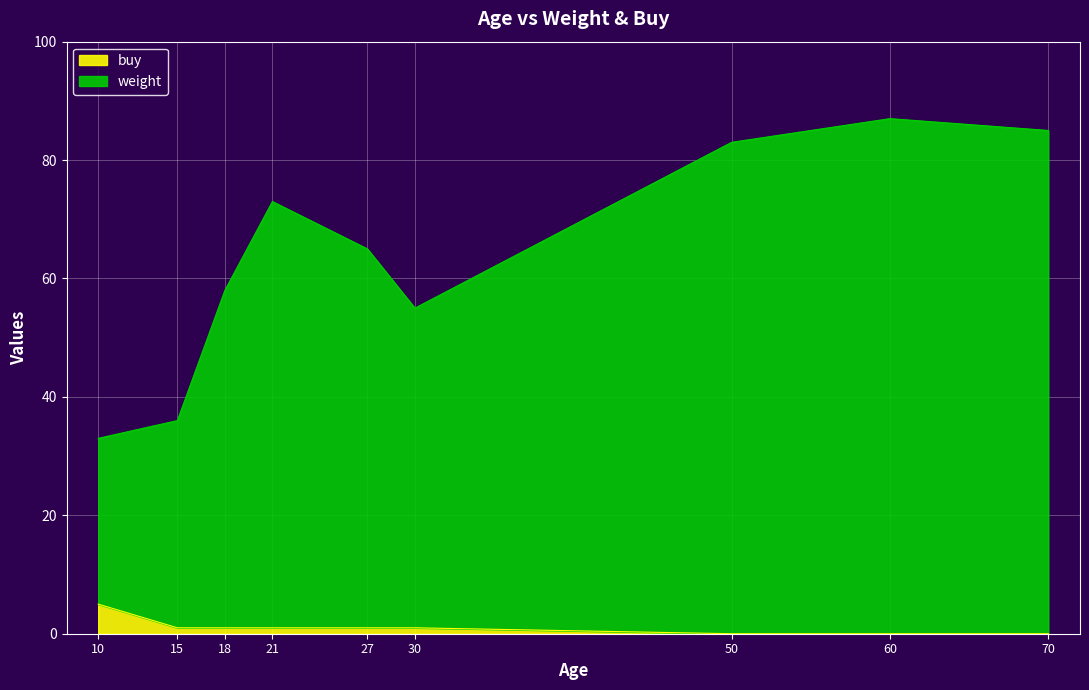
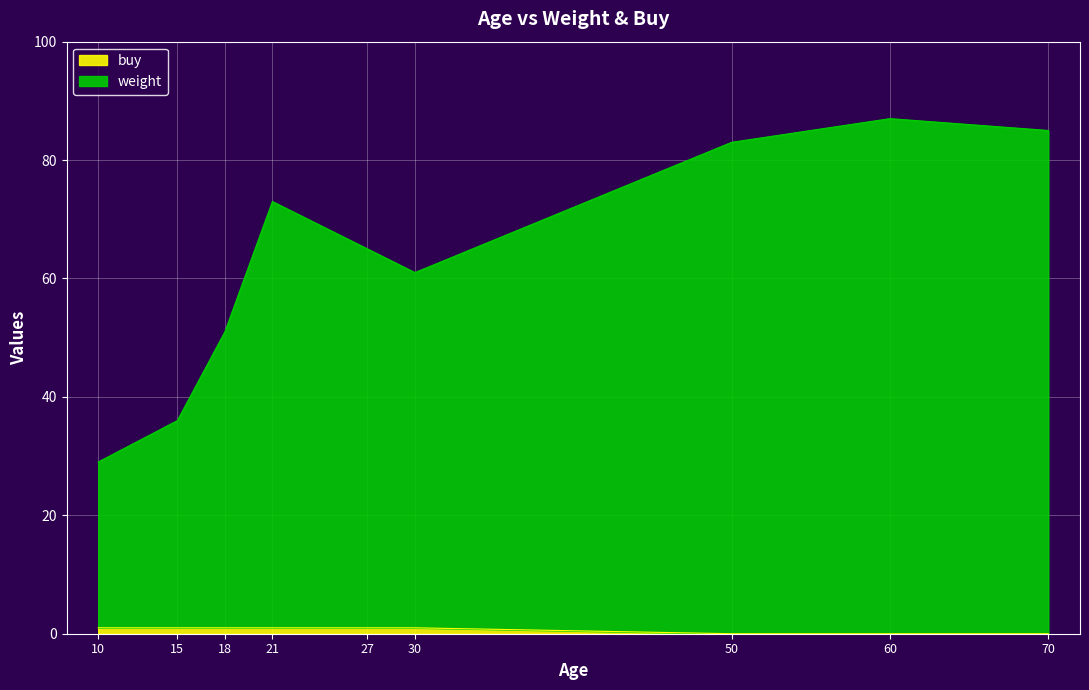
buy, 10: 5 -> 1
weight, 18: 57 -> 50
weight, 30: 54 -> 60
